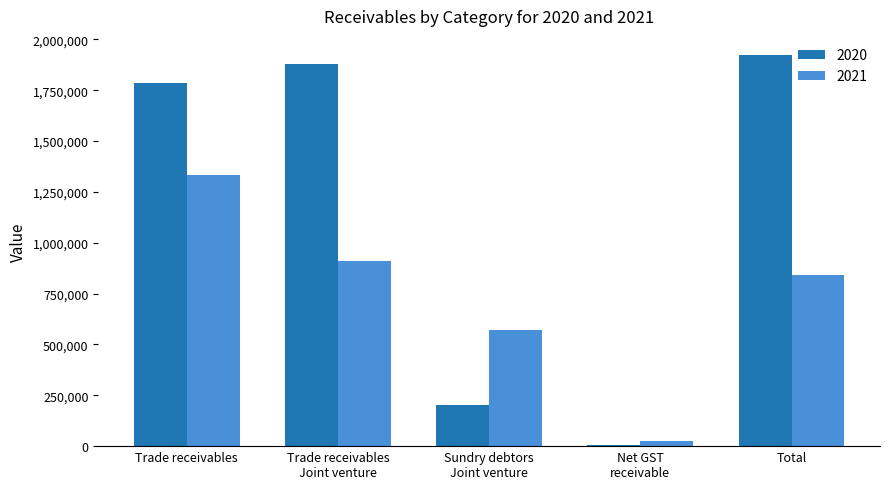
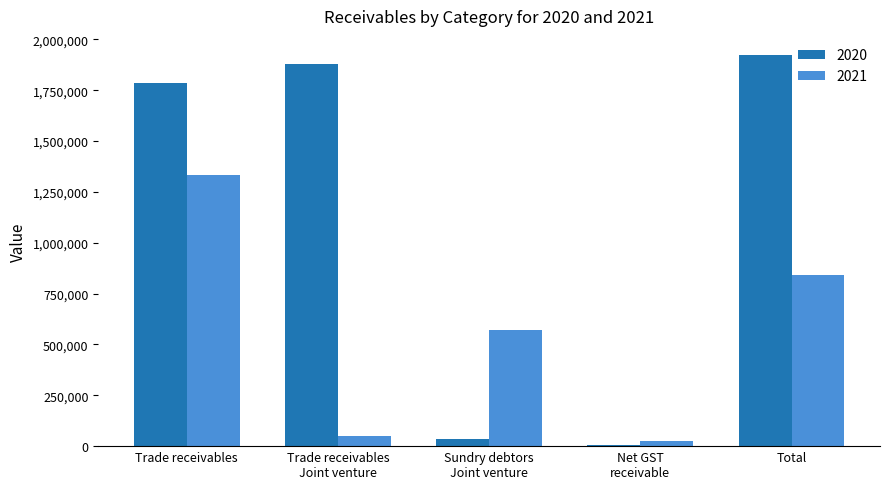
2021, Trade receivables Joint venture: 910,000 -> 50,000
2020, Sundry debtors Joint venture: 200,000 -> 40,000
